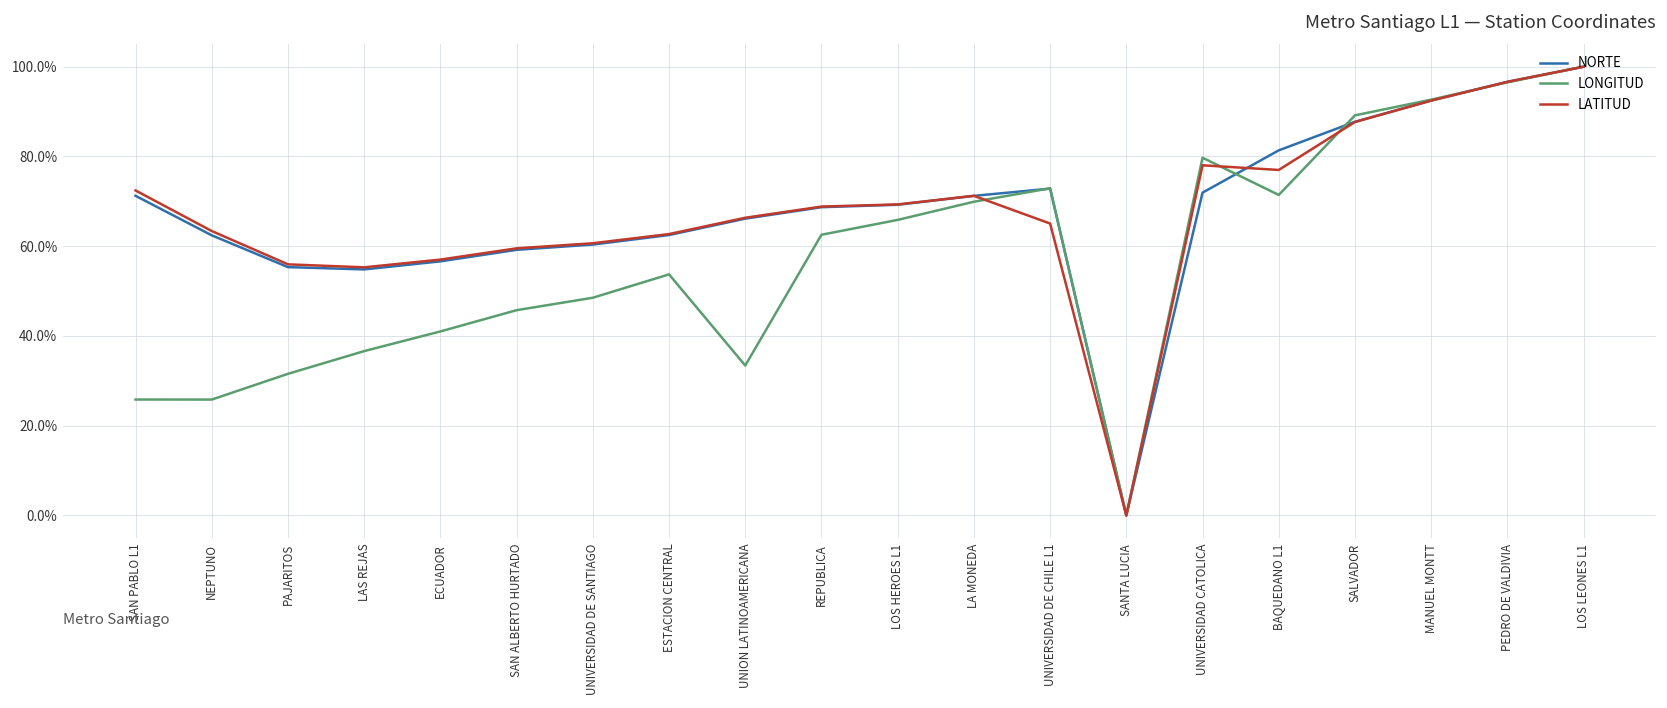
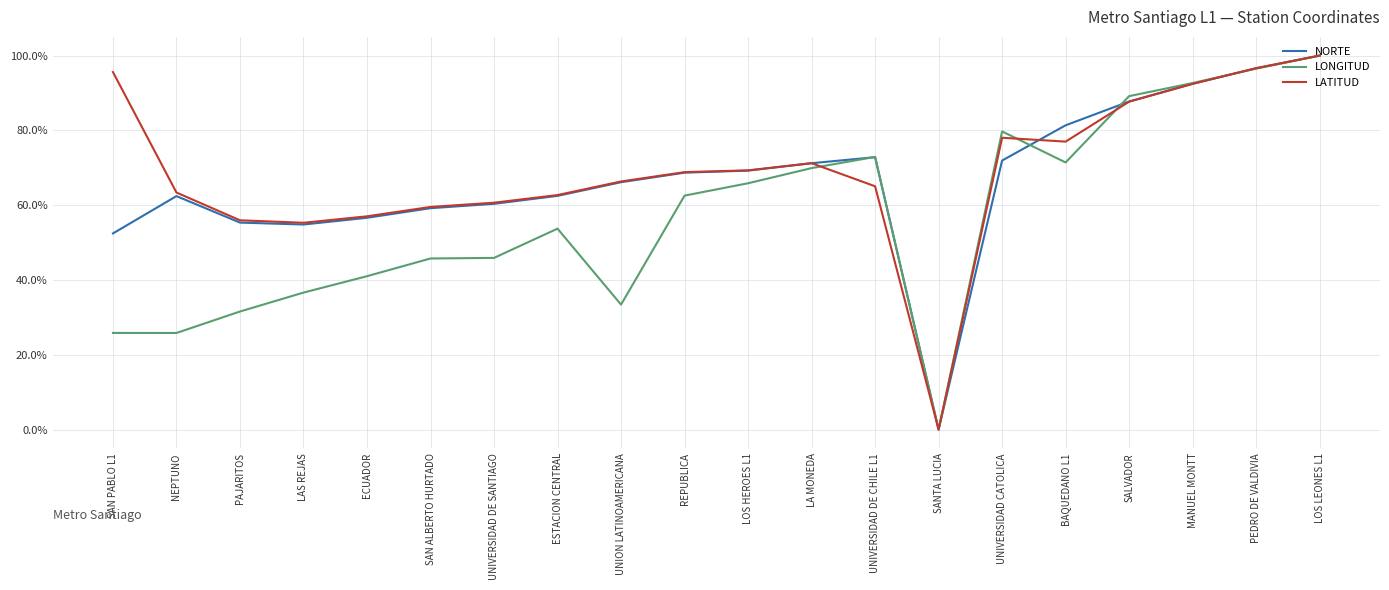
NORTE, SAN PABLO L1: 71% -> 52%
LATITUD, SAN PABLO L1: 72% -> 96%
LONGITUD, UNIVERSIDAD DE SANTIAGO: 49% -> 46%
